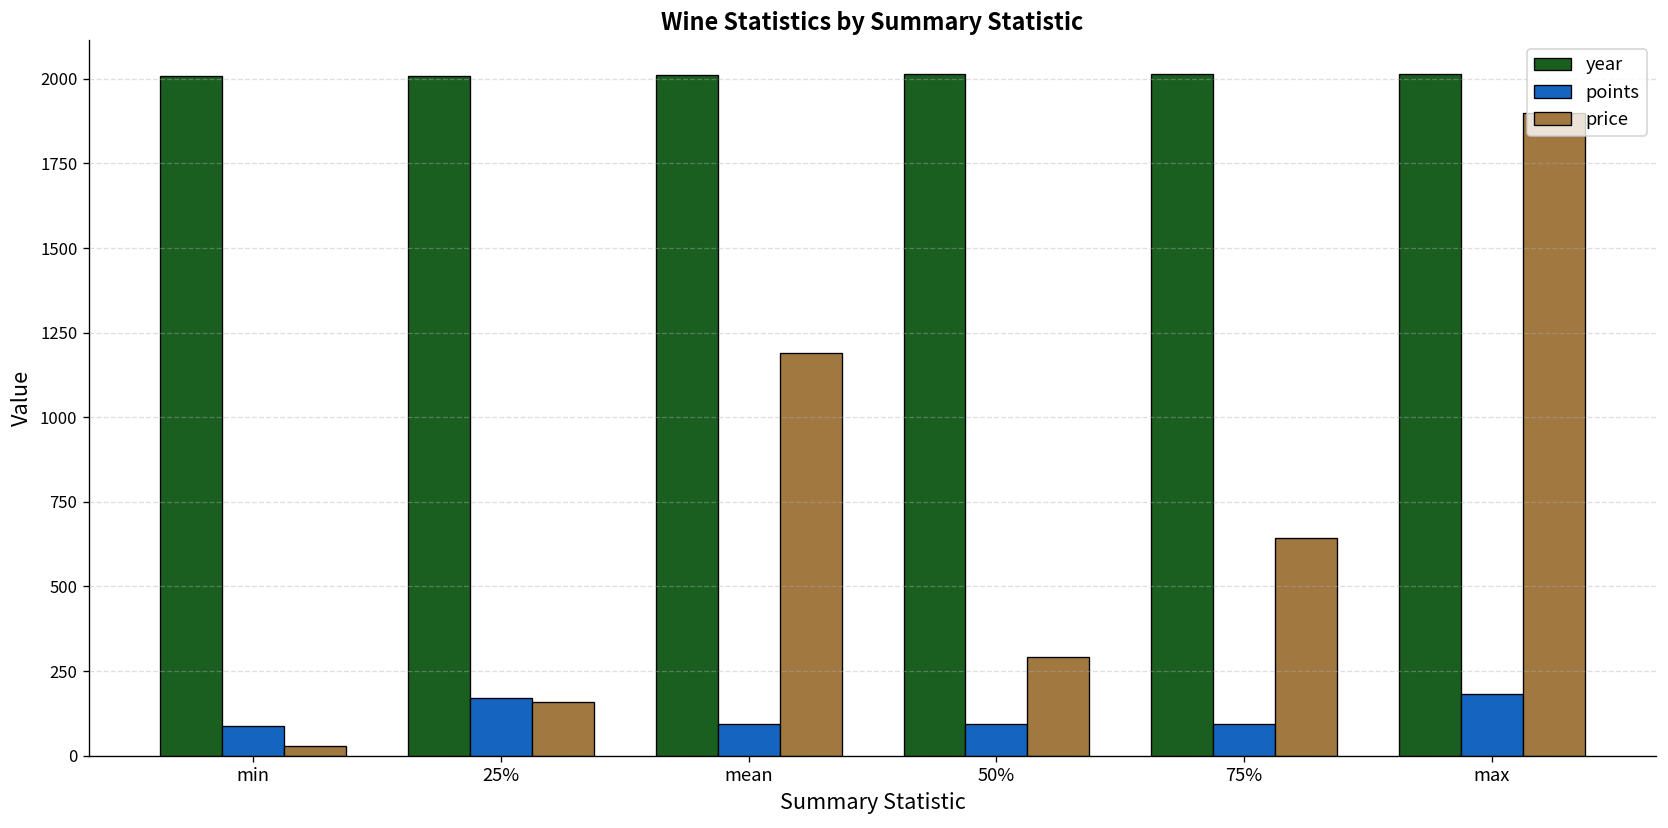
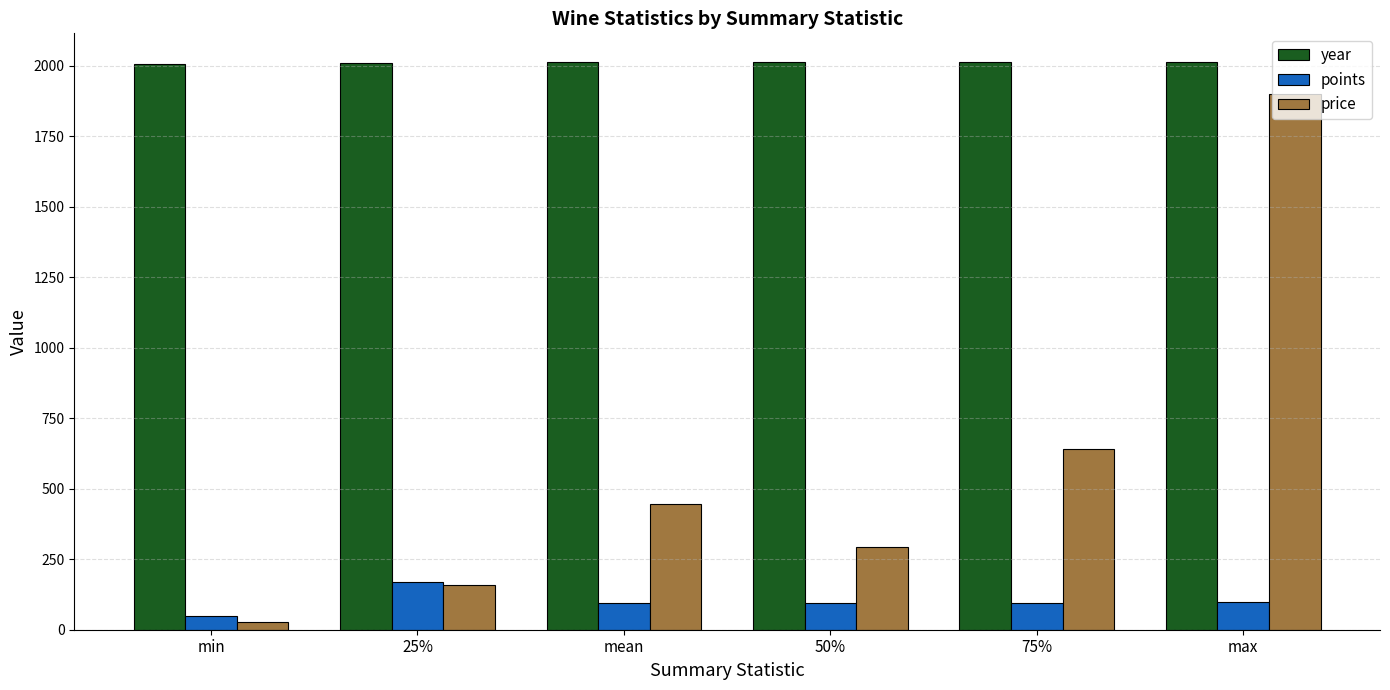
points, min: 90 -> 50
price, mean: 1190 -> 450
points, max: 180 -> 100
